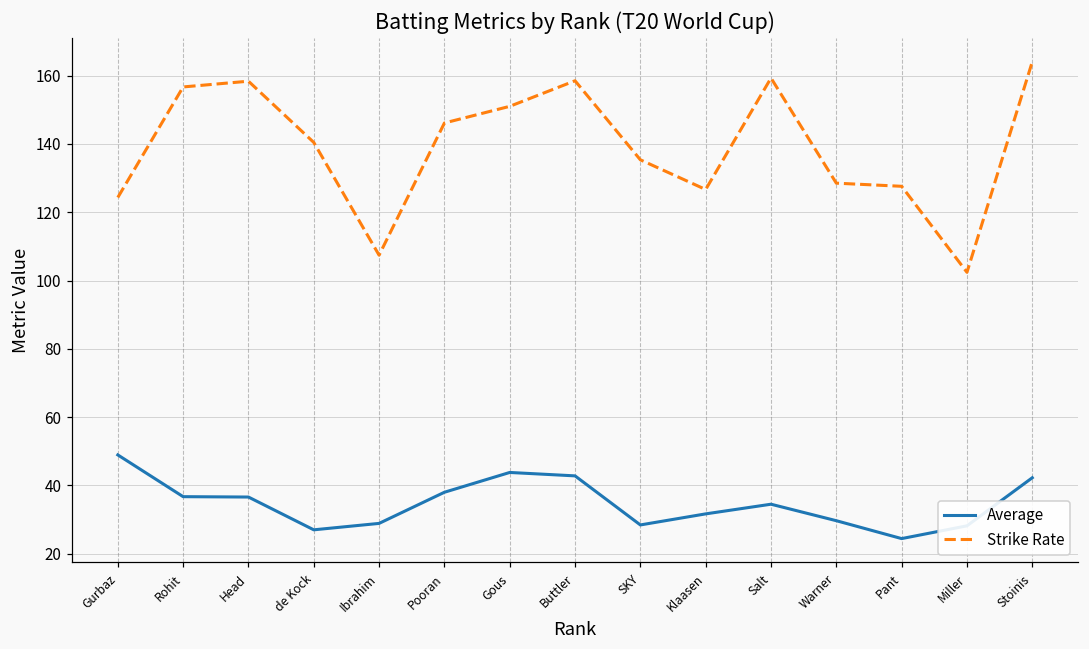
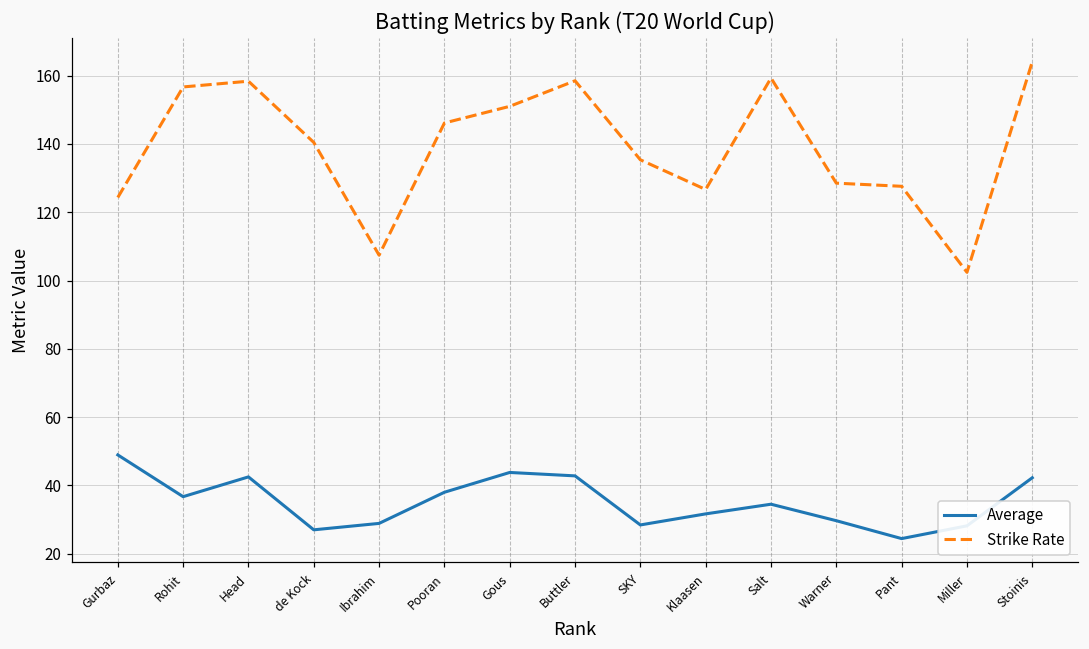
Average, Head: 37 -> 43
